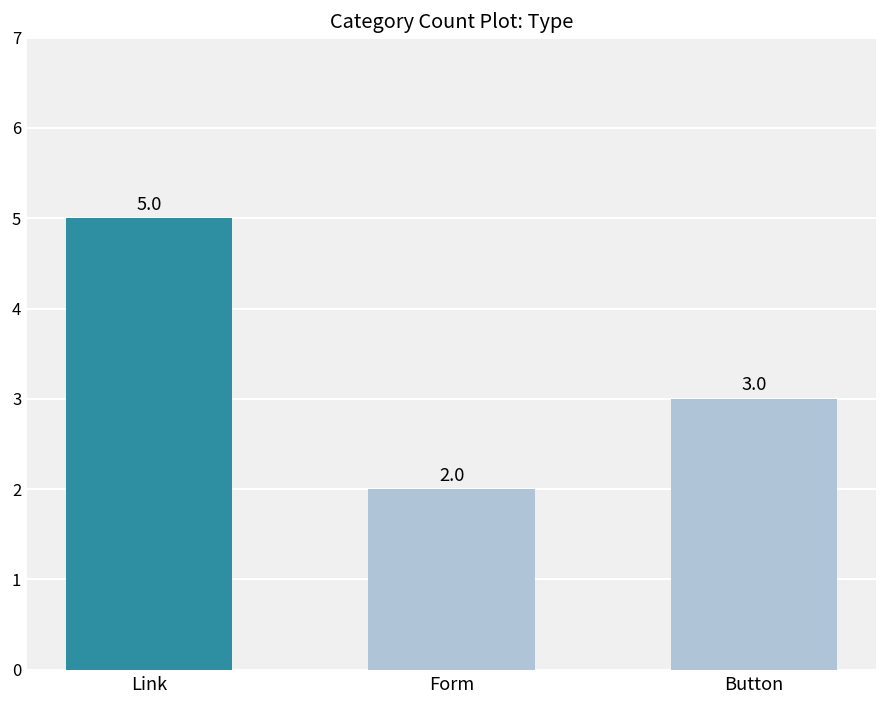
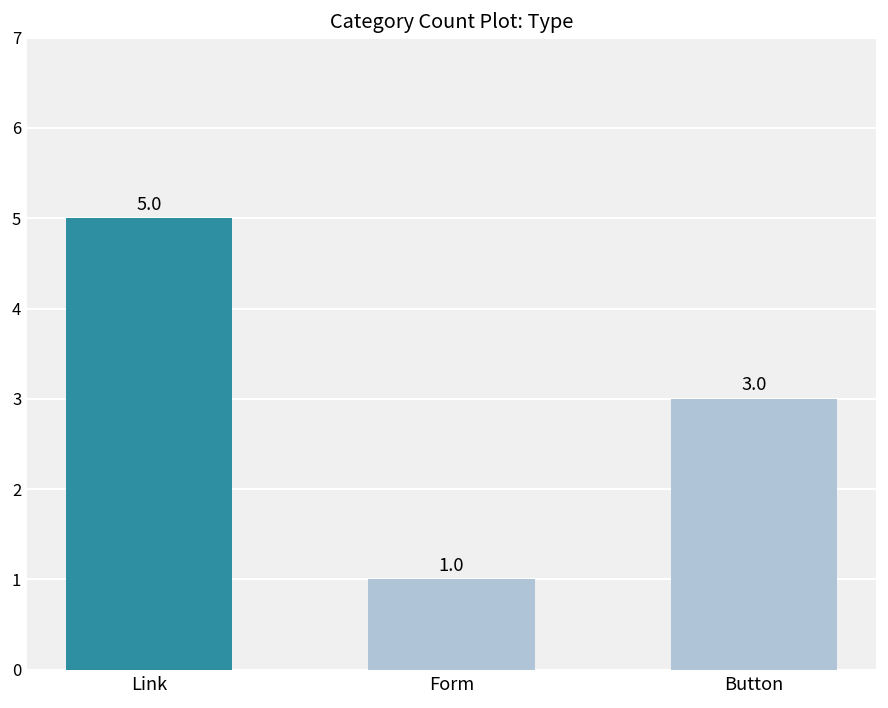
Form: 2.0 -> 1.0
